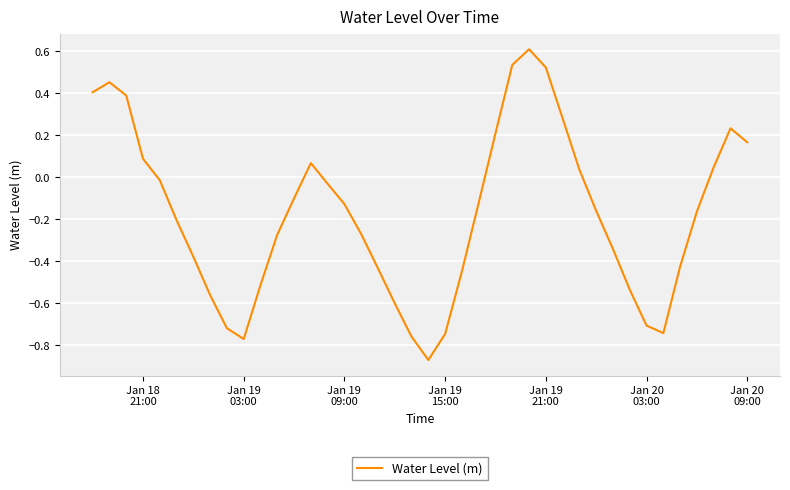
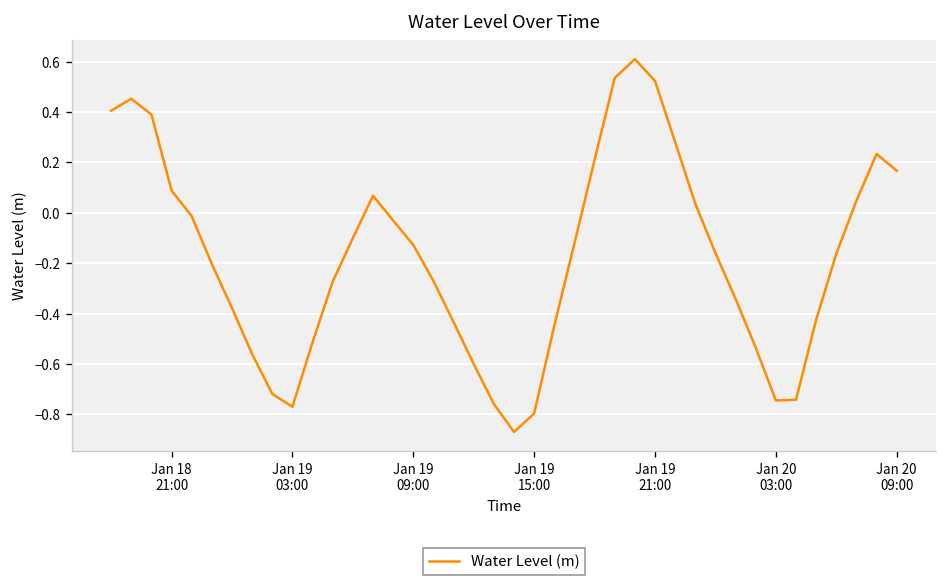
Jan 19 15:00: -0.75 -> -0.80
Jan 20 03:00: -0.71 -> -0.74
